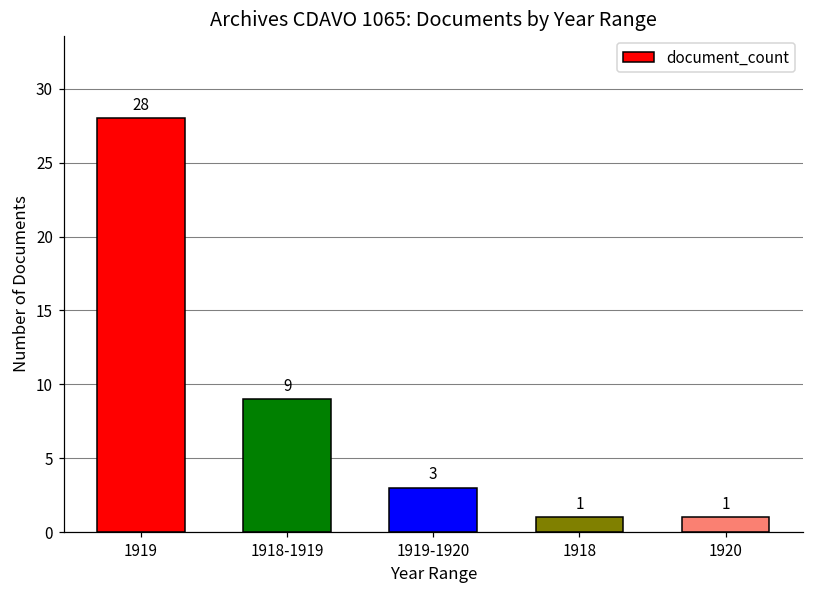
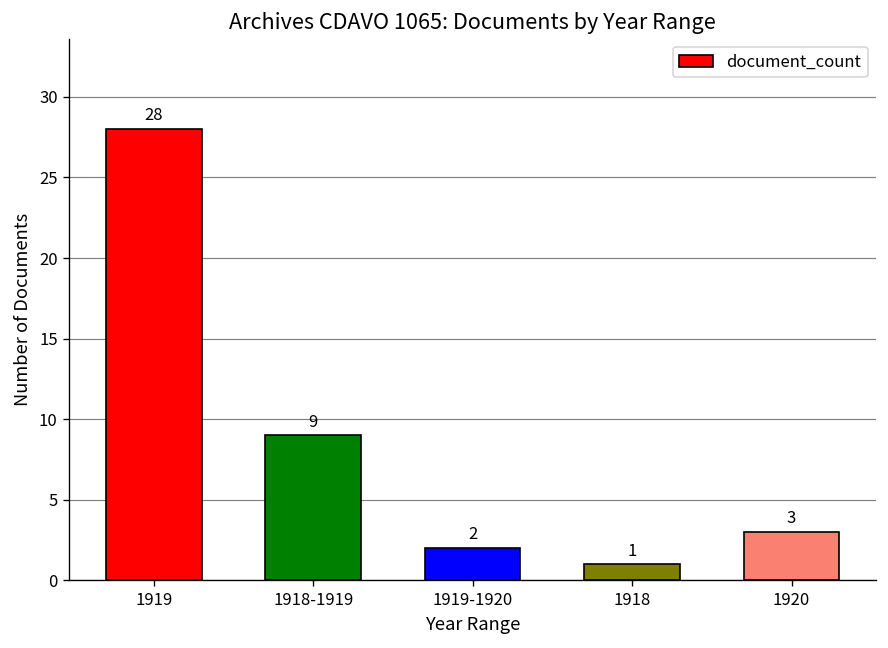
1919-1920: 3 -> 2
1920: 1 -> 3
